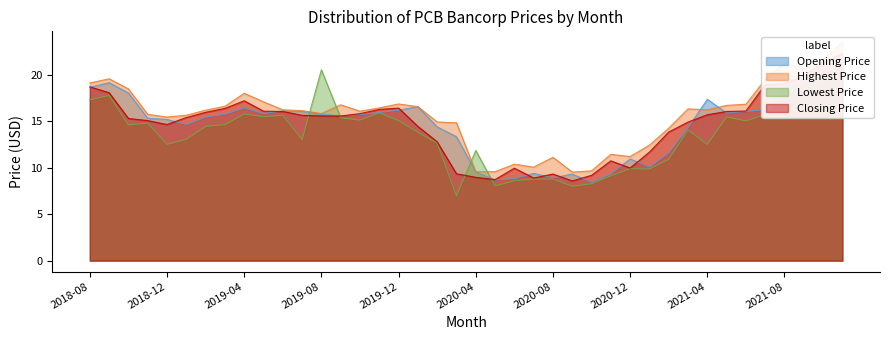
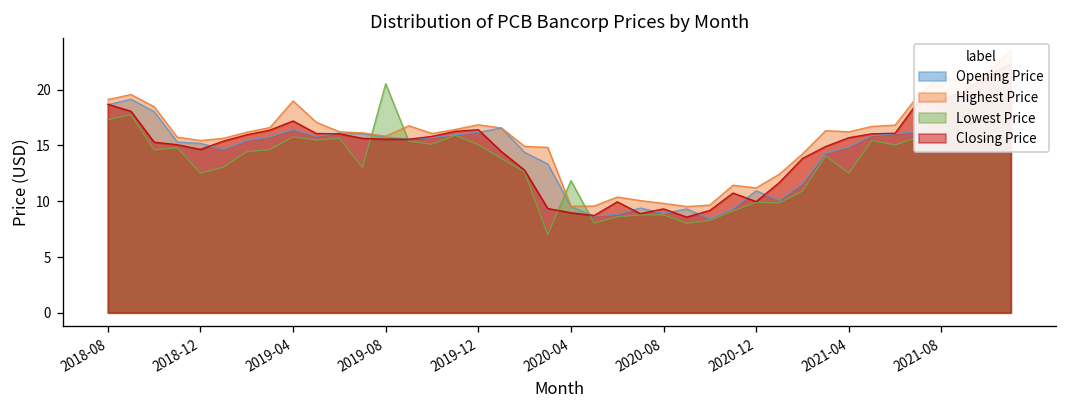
Highest Price, 2019-04: 18 -> 19
Highest Price, 2020-08: 11 -> 10
Opening Price, 2021-04: 17 -> 15
